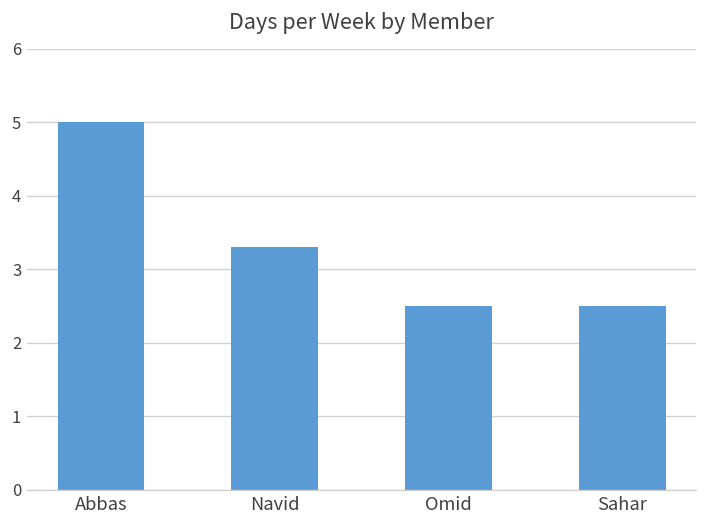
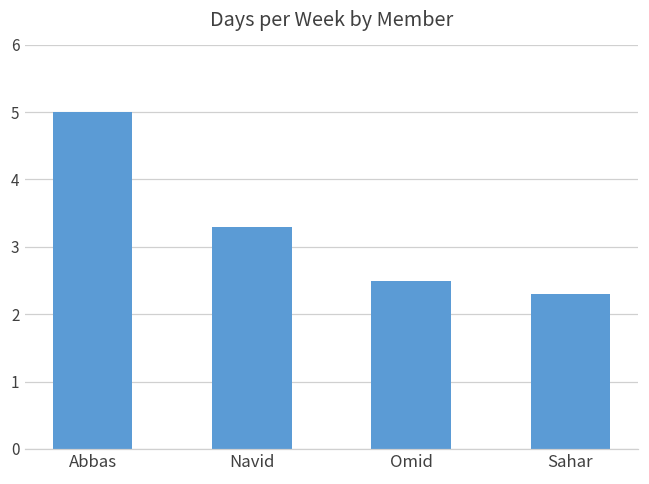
Sahar: 2.5 -> 2.3
